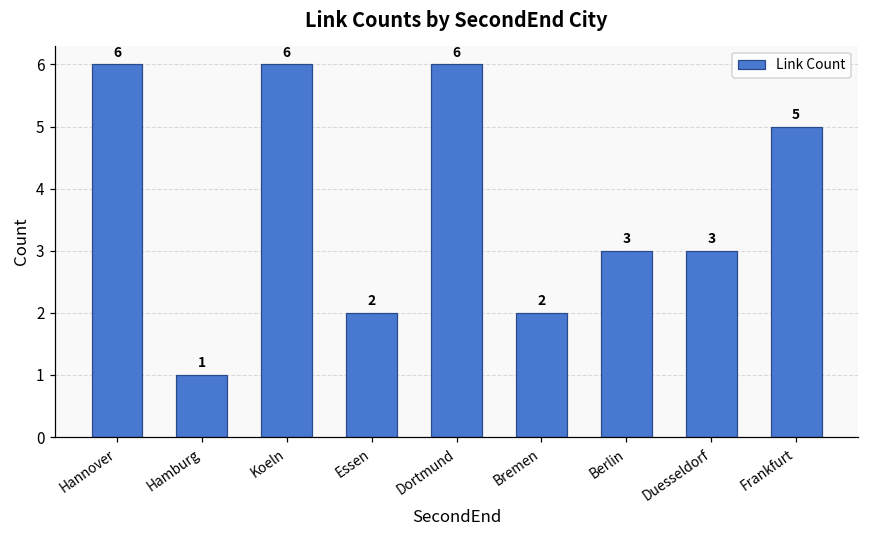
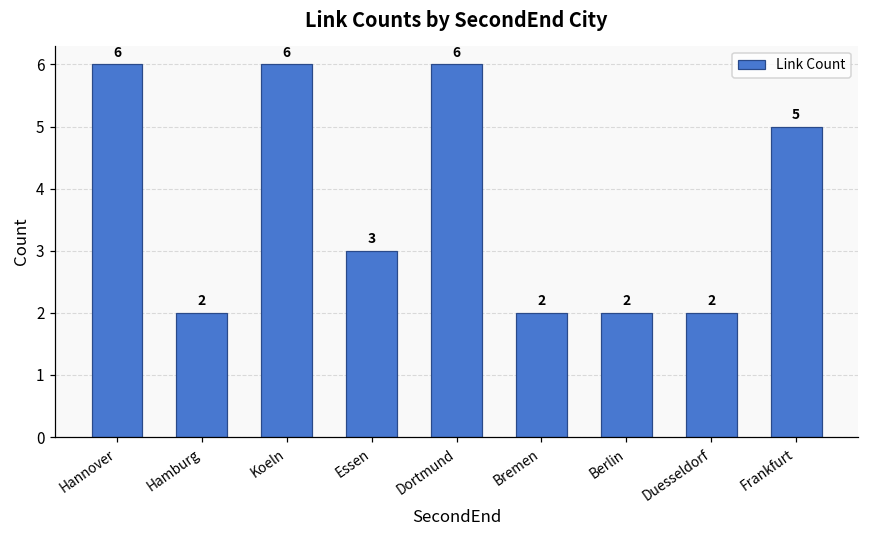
Hamburg: 1 -> 2
Essen: 2 -> 3
Berlin: 3 -> 2
Duesseldorf: 3 -> 2
